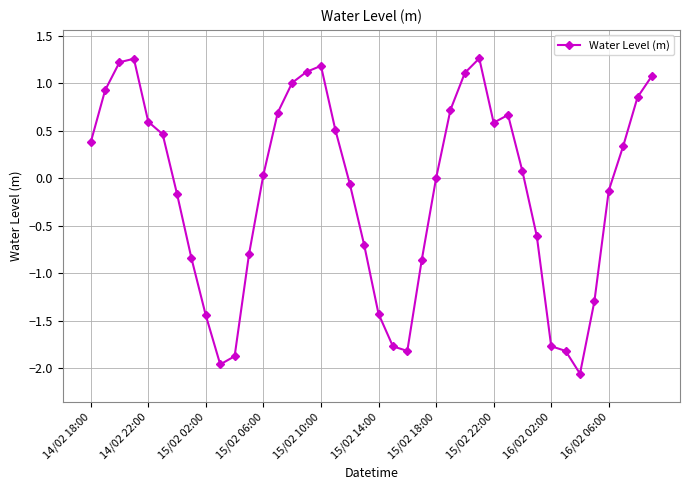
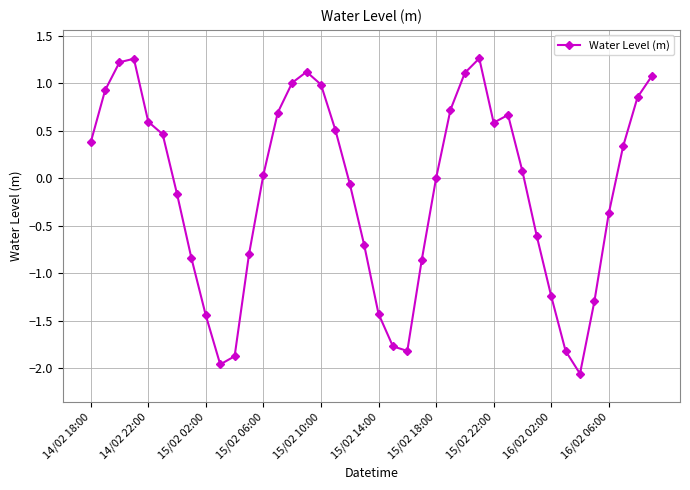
15/02 10:00: 1.2 -> 1.0
16/02 02:00: -1.8 -> -1.2
16/02 06:00: -0.1 -> -0.4
